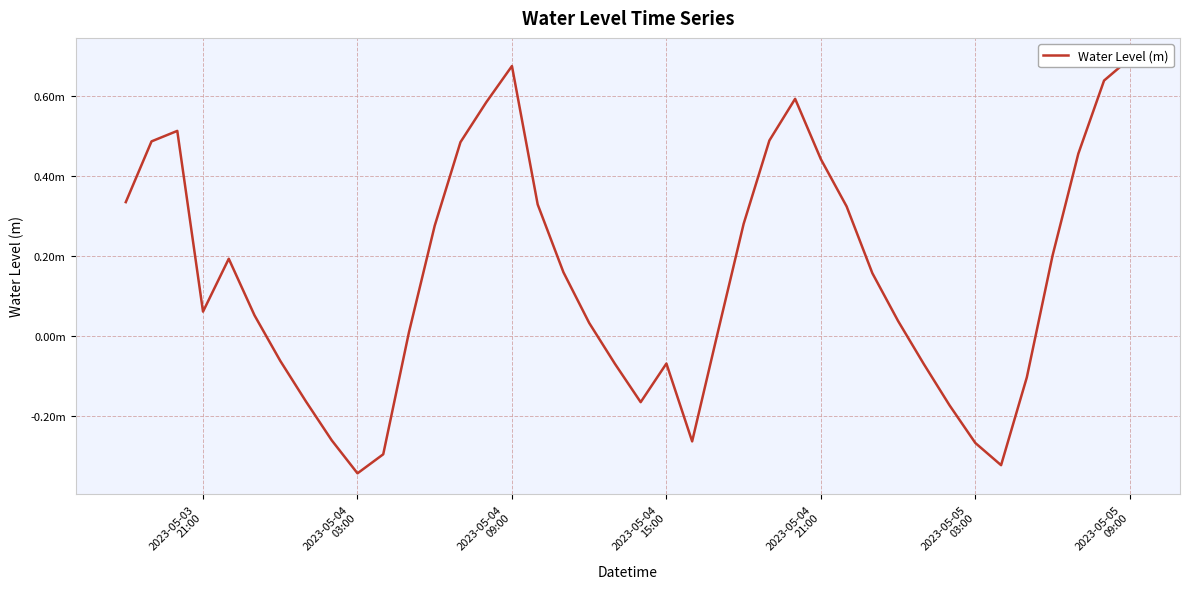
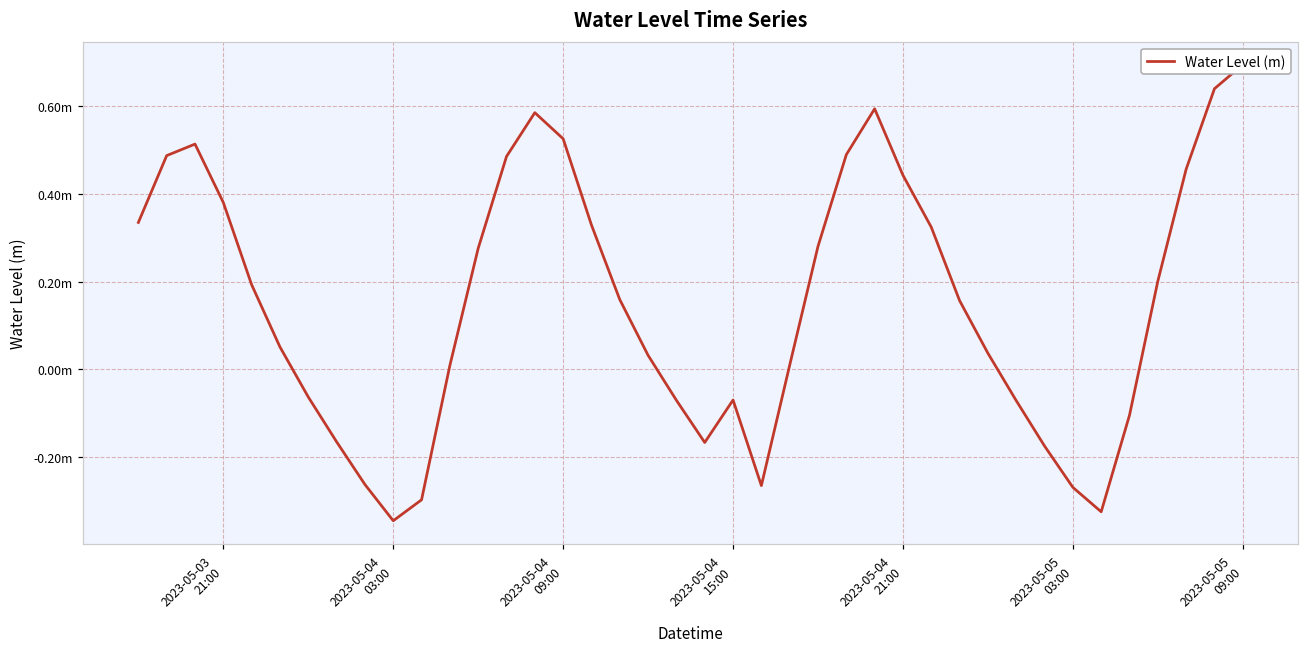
2023-05-03 21:00: 0.06m -> 0.38m
2023-05-04 09:00: 0.67m -> 0.52m
